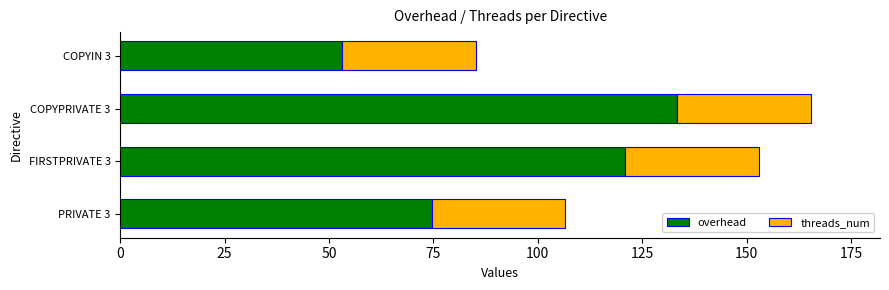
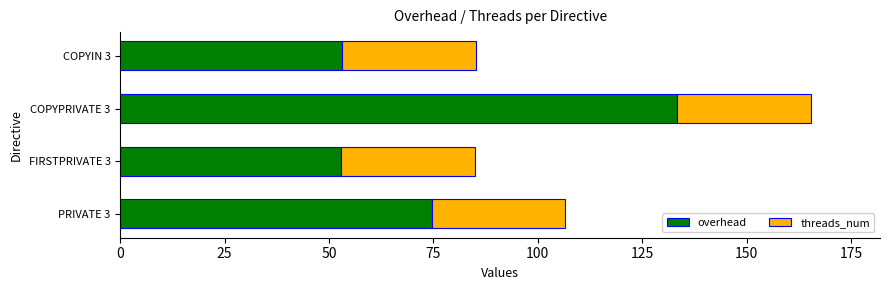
overhead, FIRSTPRIVATE 3: 121 -> 53
